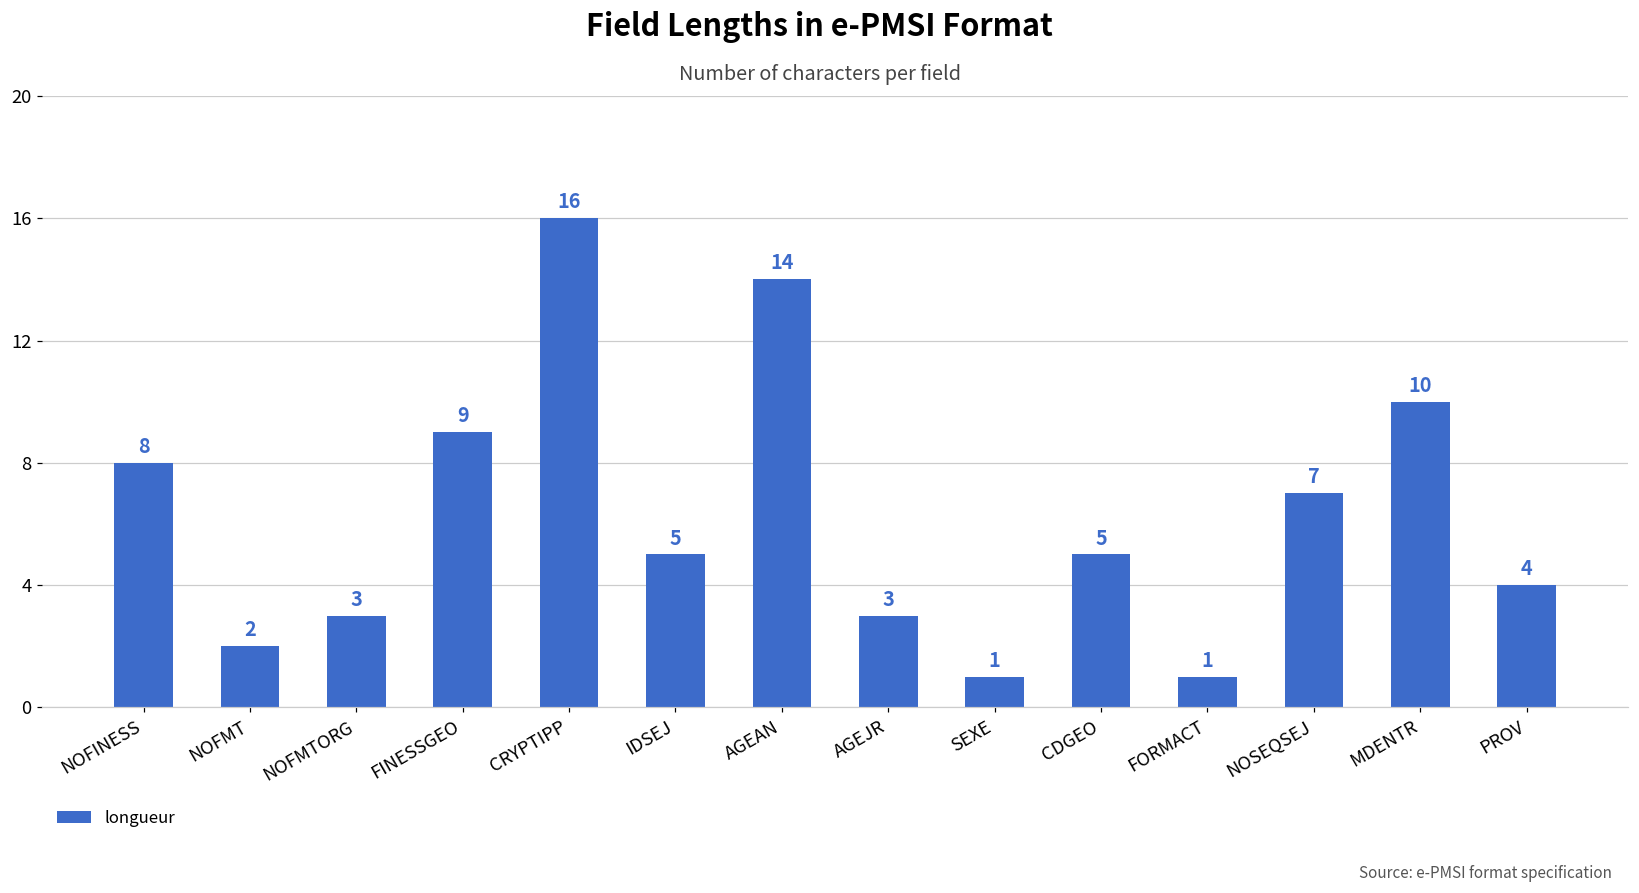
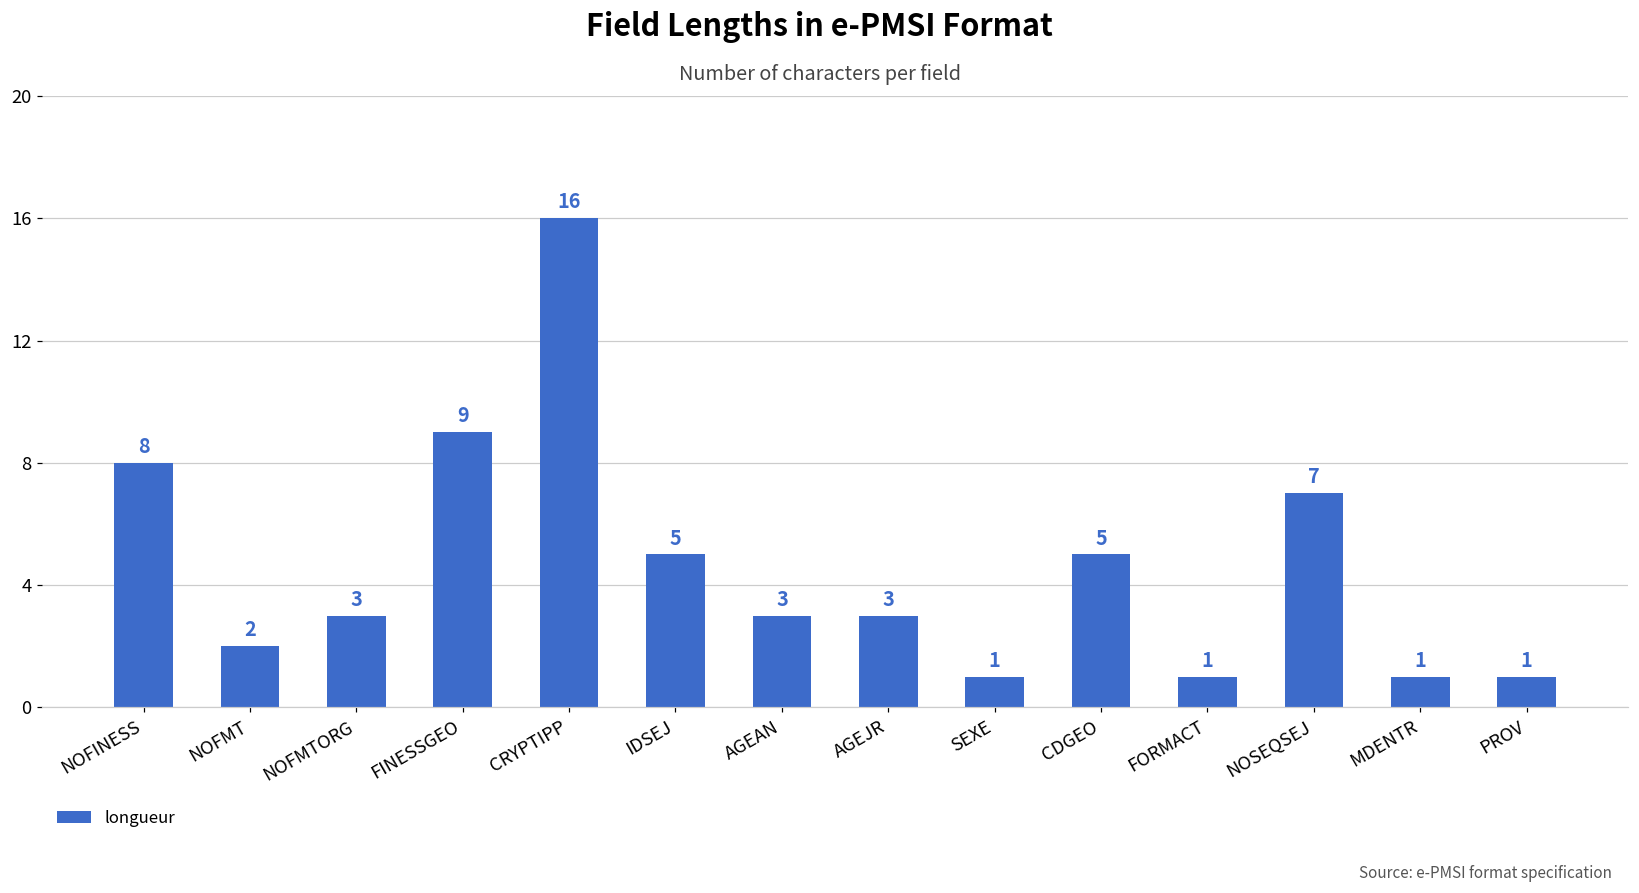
AGEAN: 14 -> 3
MDENTR: 10 -> 1
PROV: 4 -> 1
